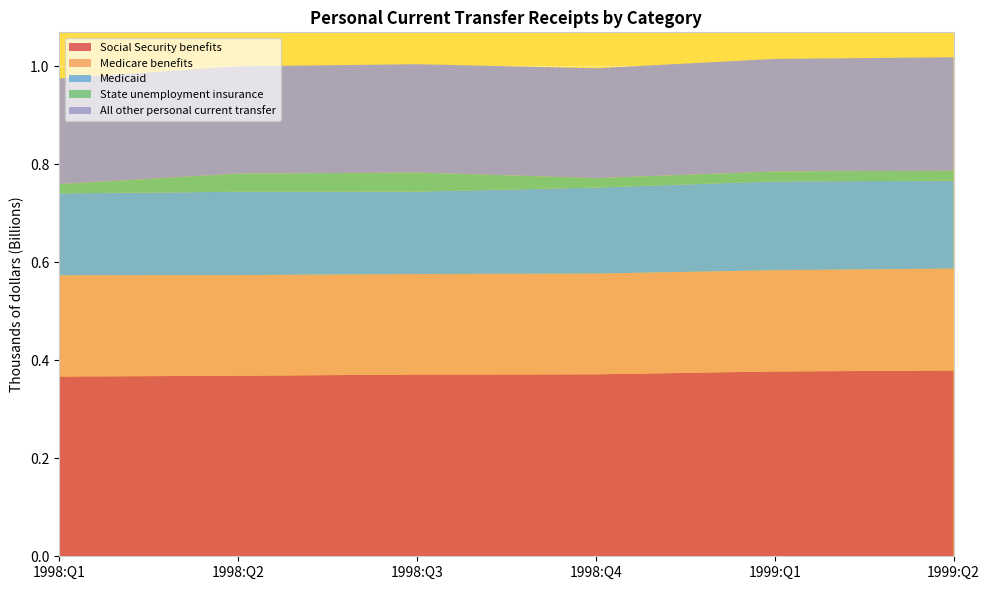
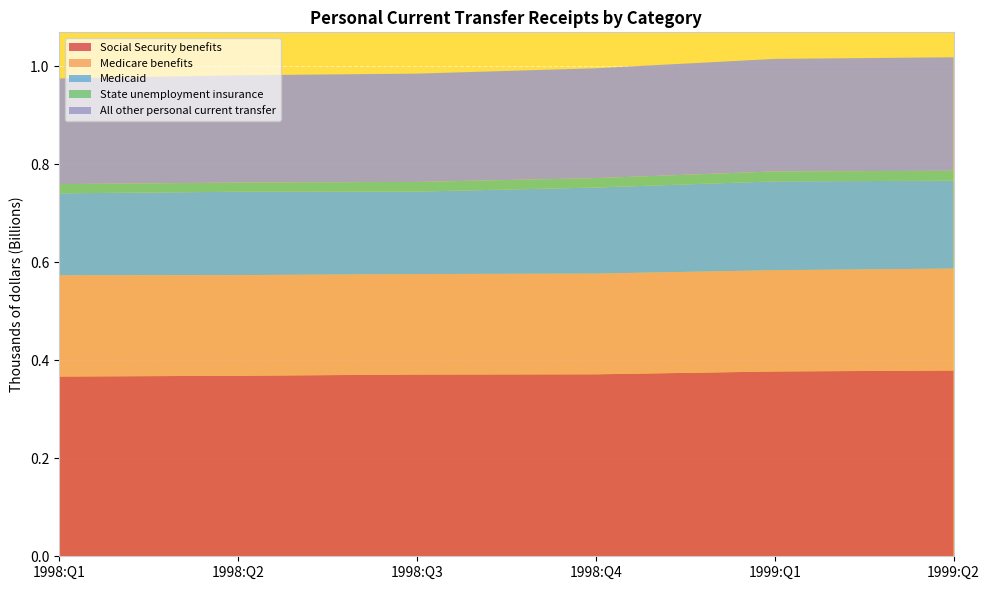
State unemployment insurance, 1998:Q2: 0.04 -> 0.02
State unemployment insurance, 1998:Q3: 0.04 -> 0.02
